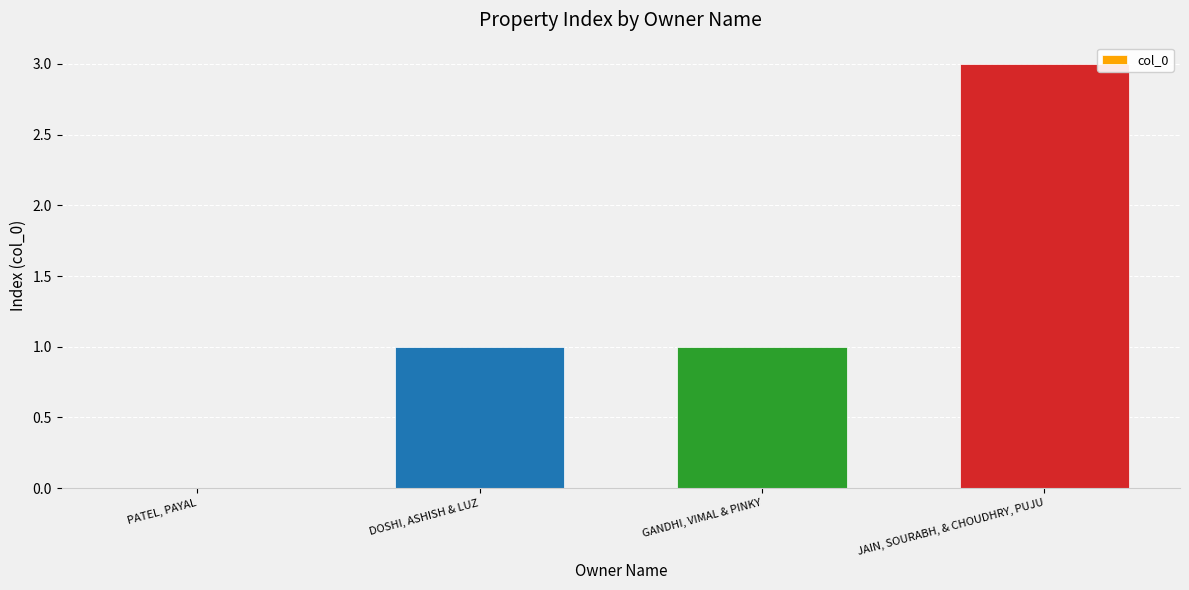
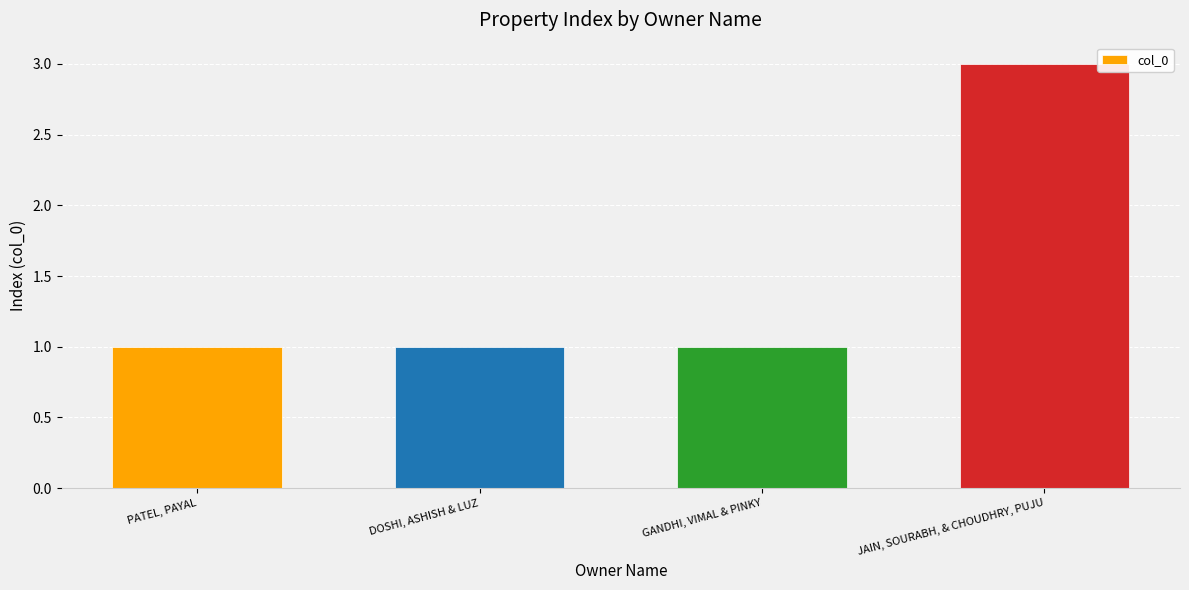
PATEL, PAYAL: 0 -> 1
